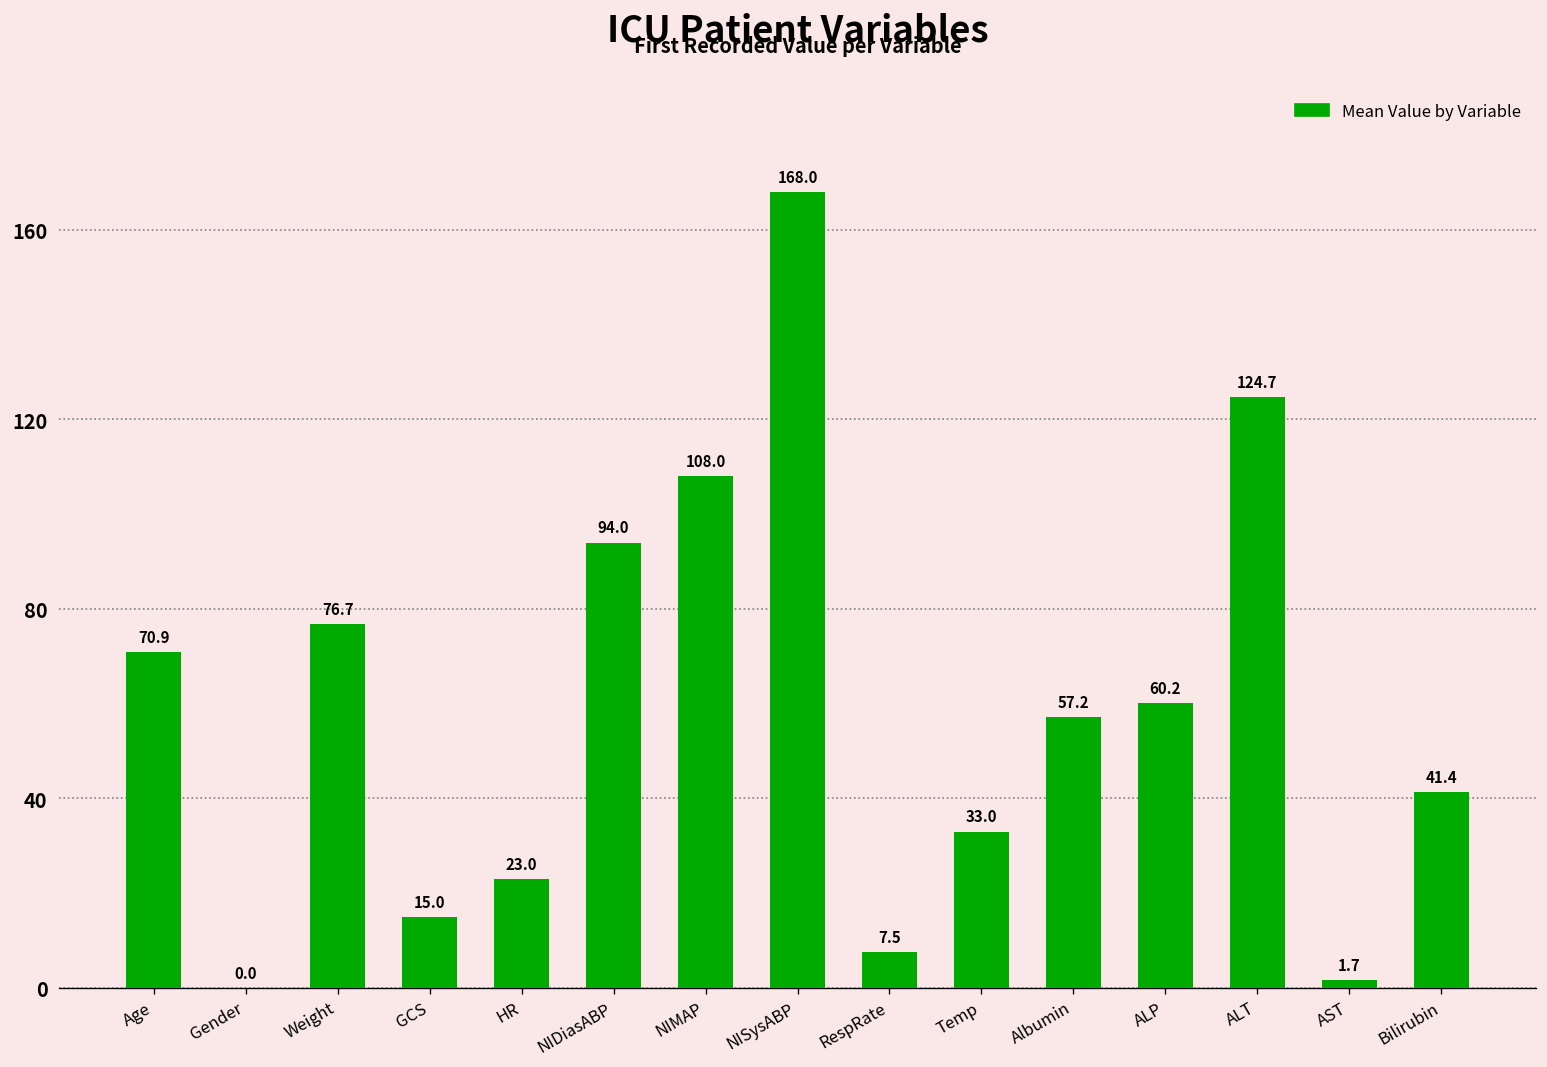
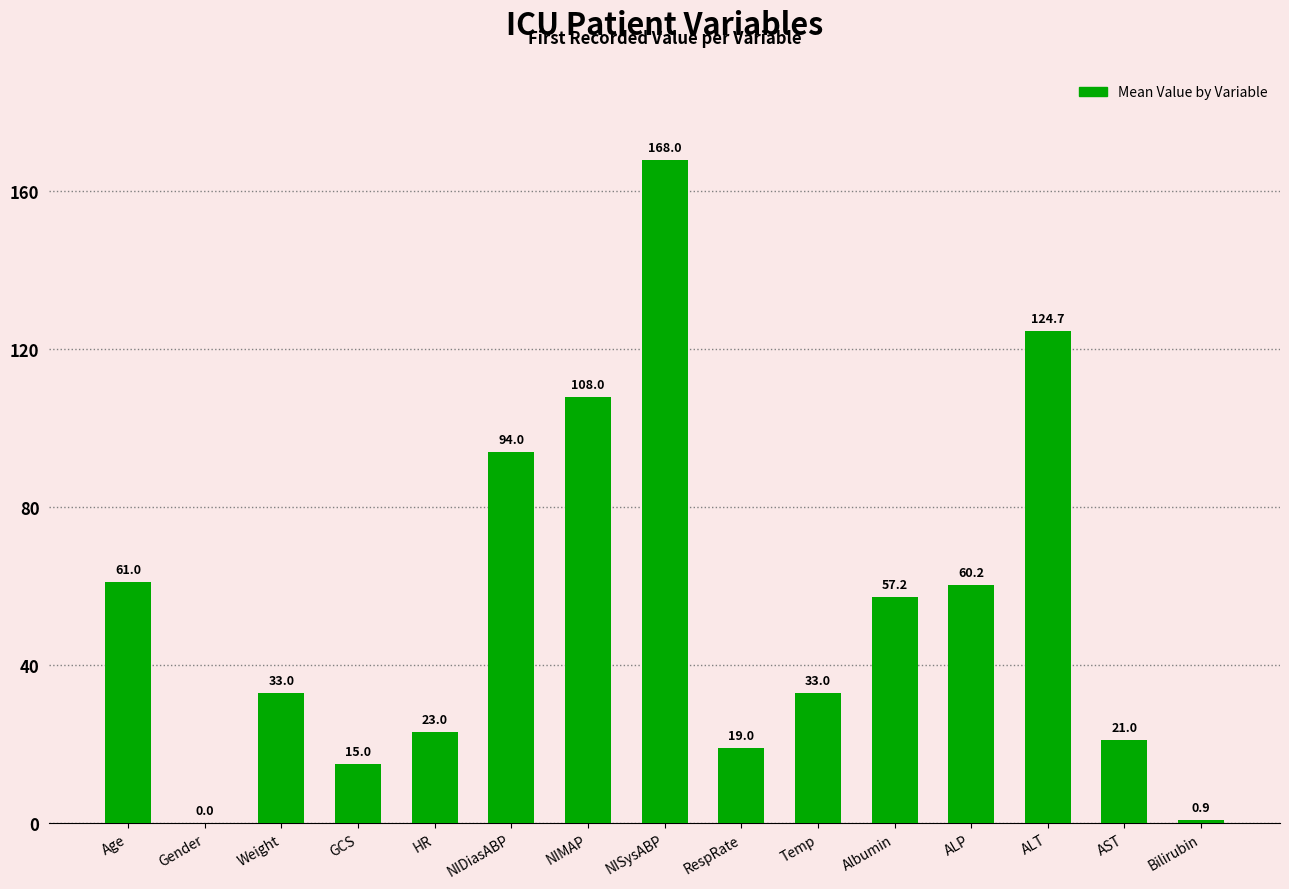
Age: 70.9 -> 61.0
Weight: 76.7 -> 33.0
RespRate: 7.5 -> 19.0
AST: 1.7 -> 21.0
Bilirubin: 41.4 -> 0.9
